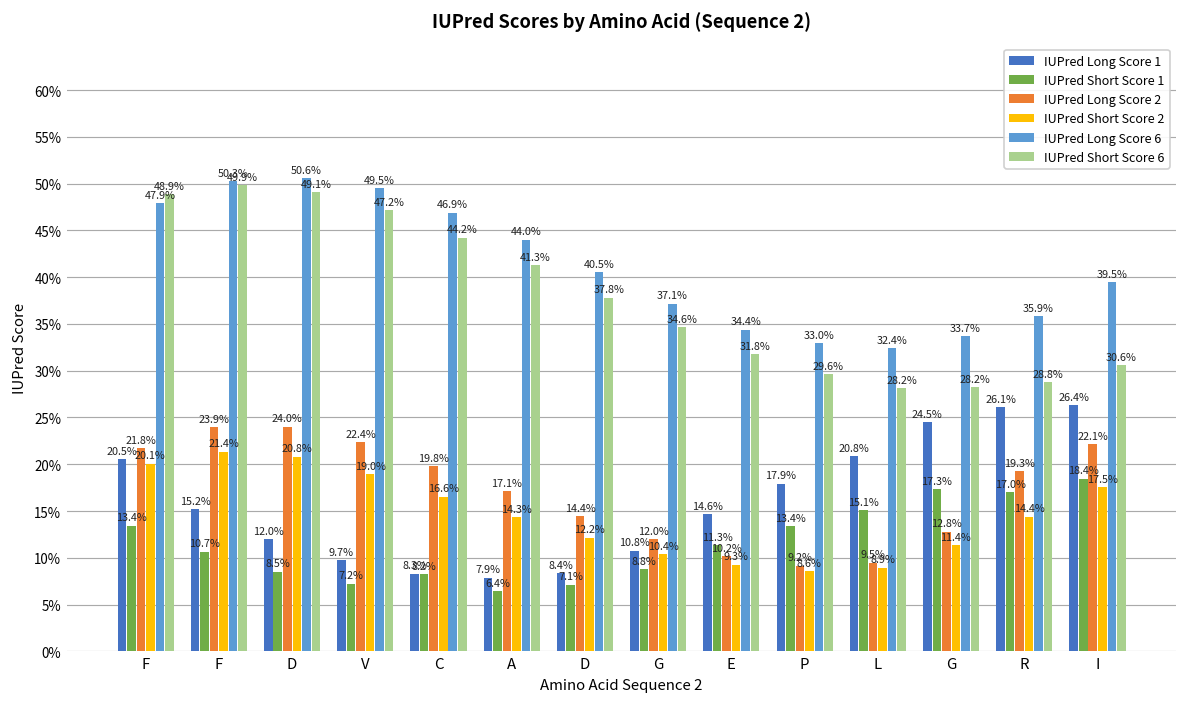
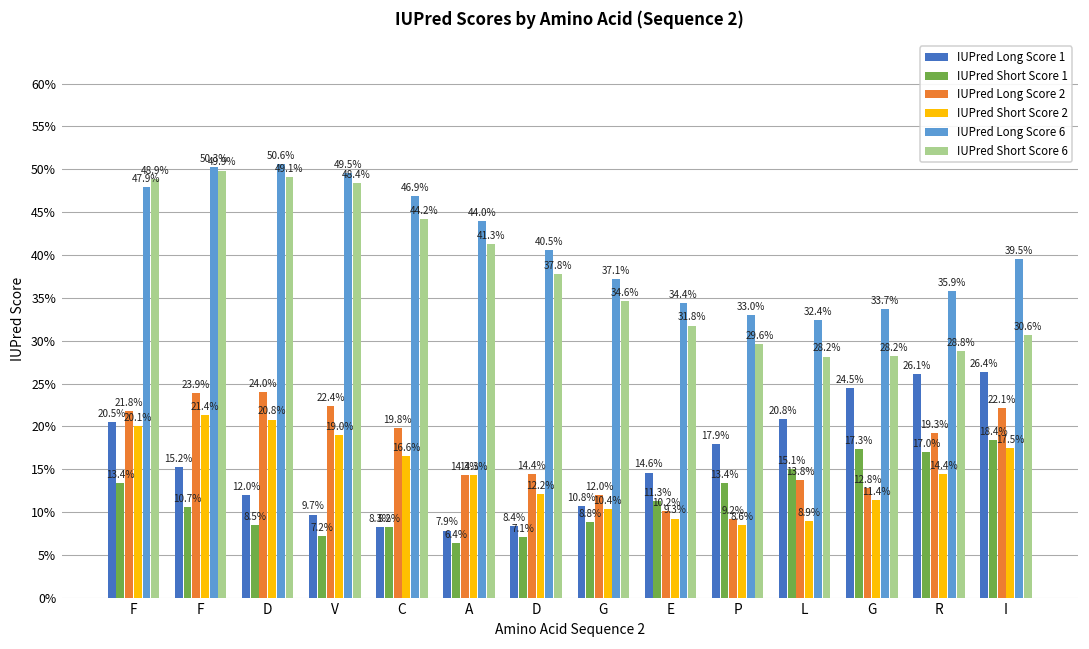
IUPred Short Score 6, V: 47.2% -> 48.4%
IUPred Long Score 2, A: 17.1% -> 14.3%
IUPred Long Score 2, L: 9.5% -> 13.8%
